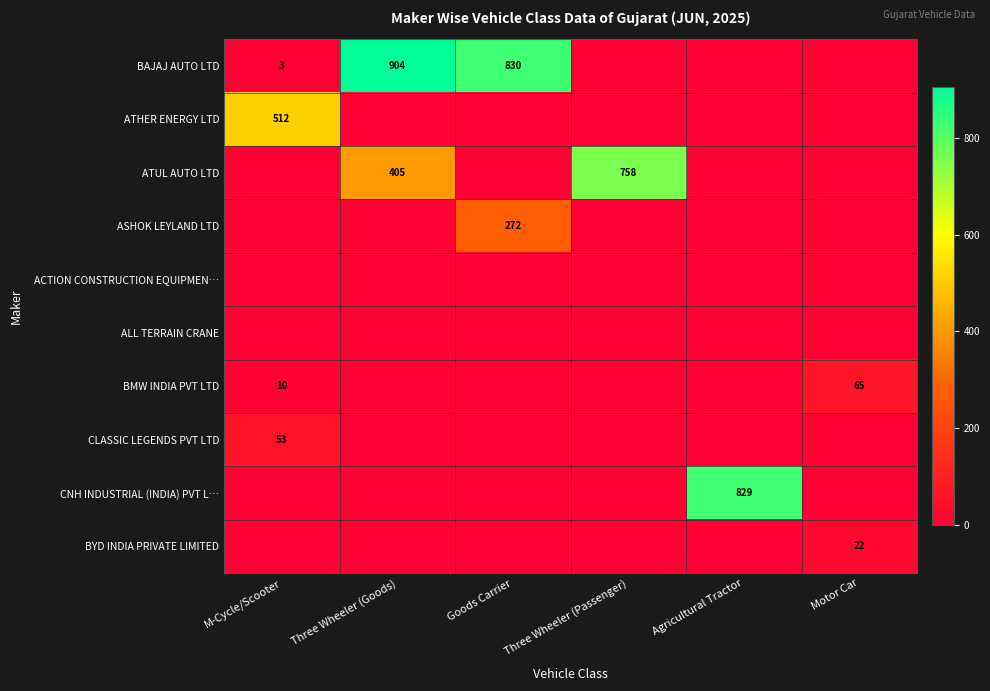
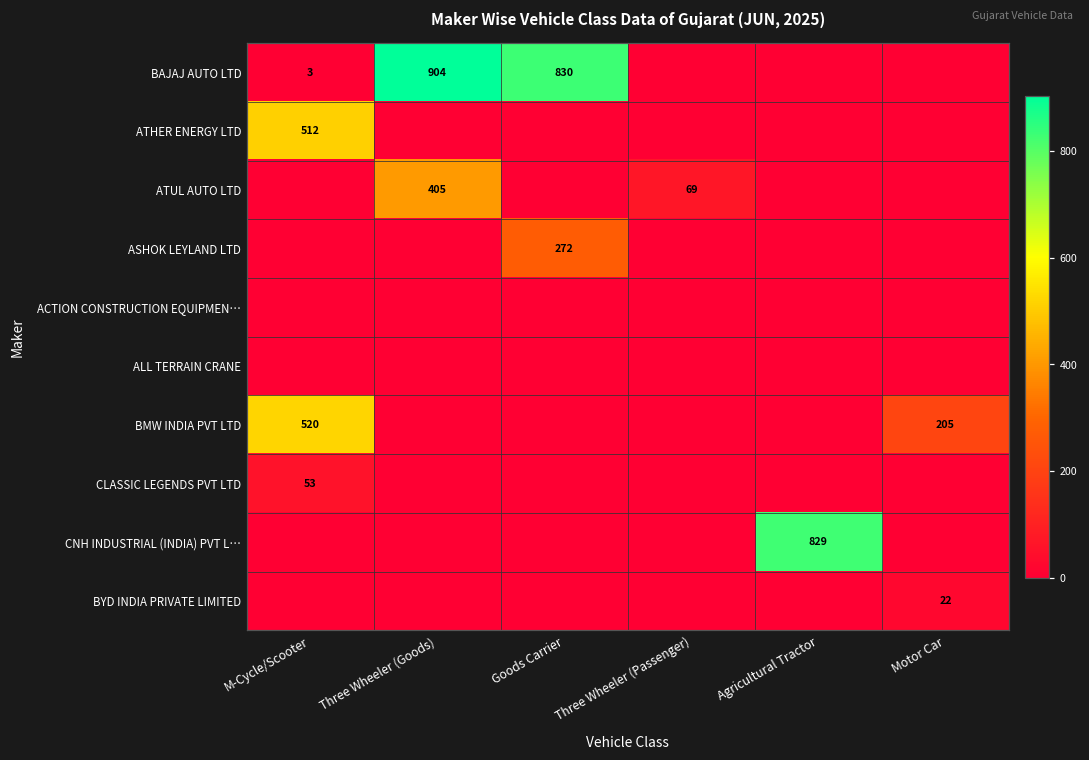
ATUL AUTO LTD, Three Wheeler (Passenger): 758 -> 69
BMW INDIA PVT LTD, M-Cycle/Scooter: 10 -> 520
BMW INDIA PVT LTD, Motor Car: 65 -> 205
